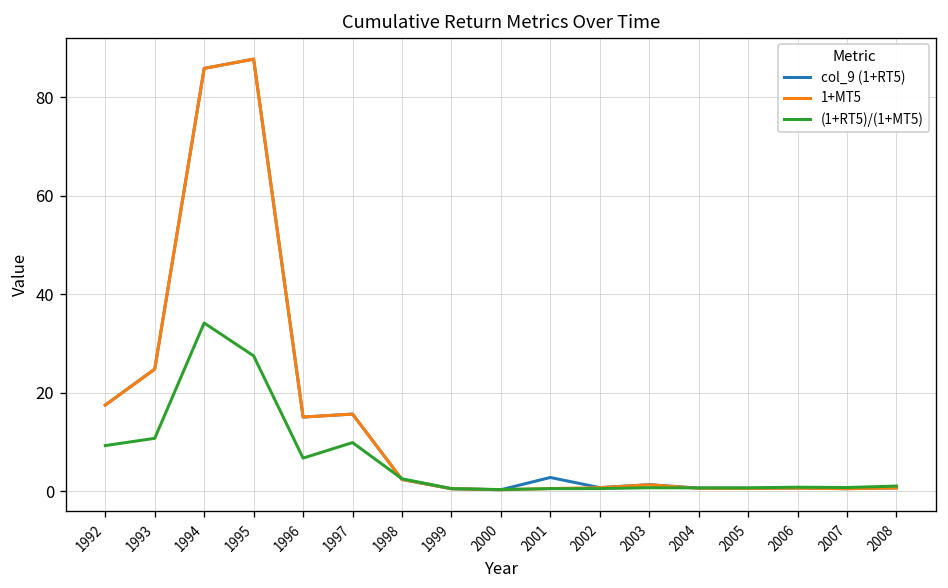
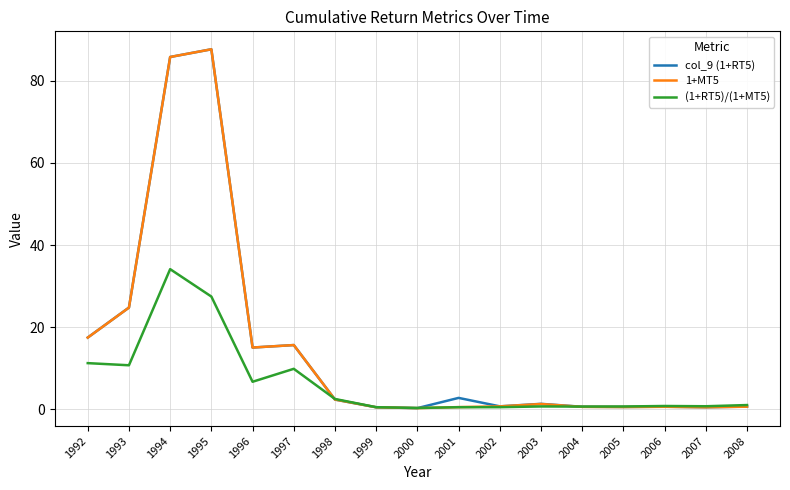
(1+RT5)/(1+MT5), 1992: 9 -> 11
